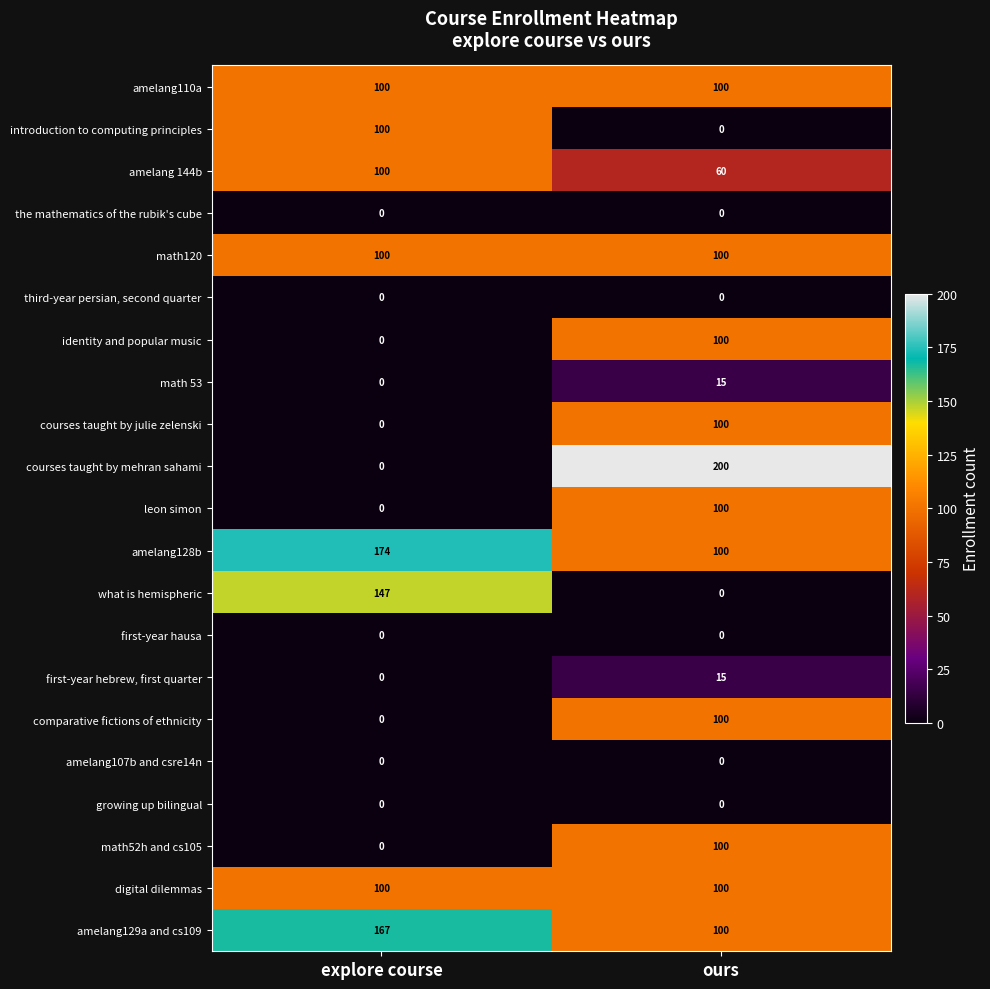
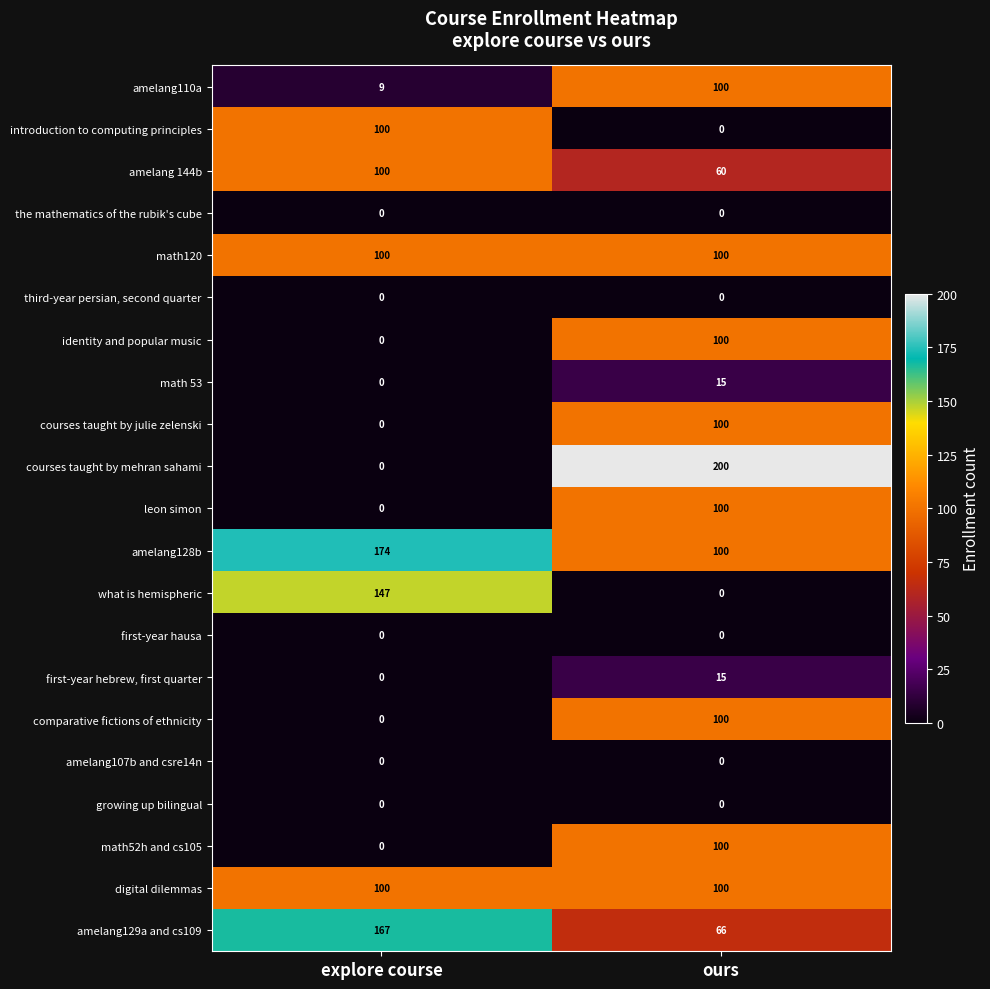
amelang110a, explore course: 100 -> 9
amelang129a and cs109, ours: 100 -> 66
